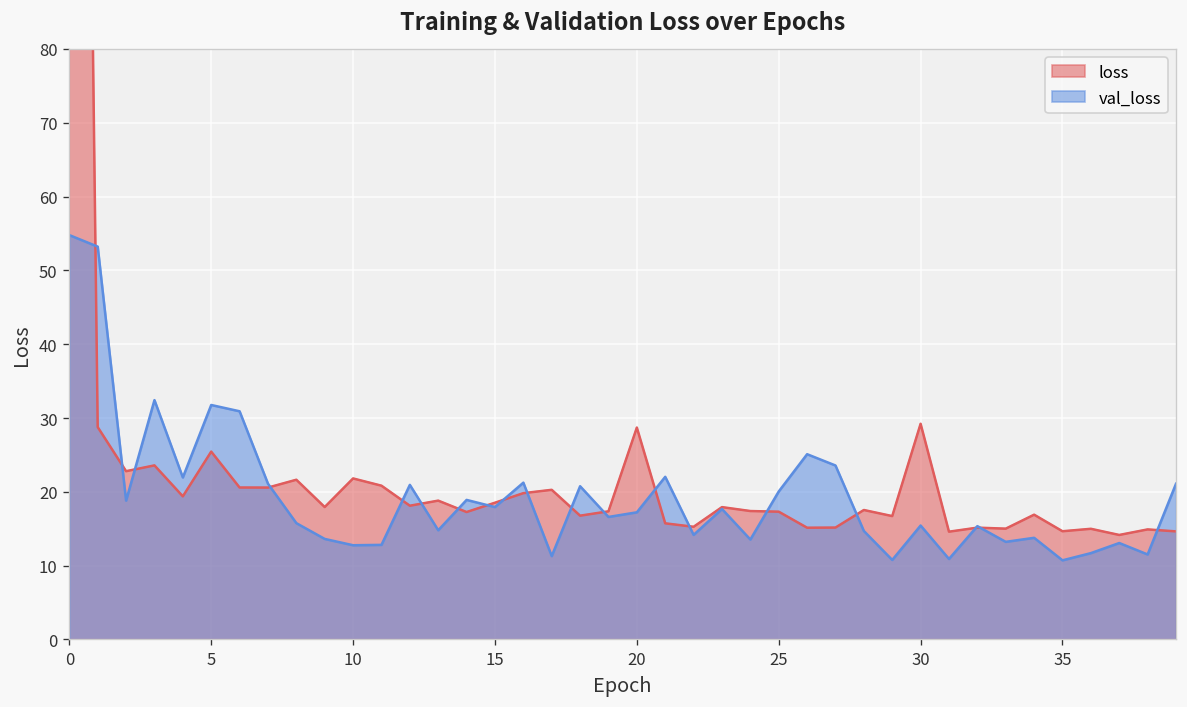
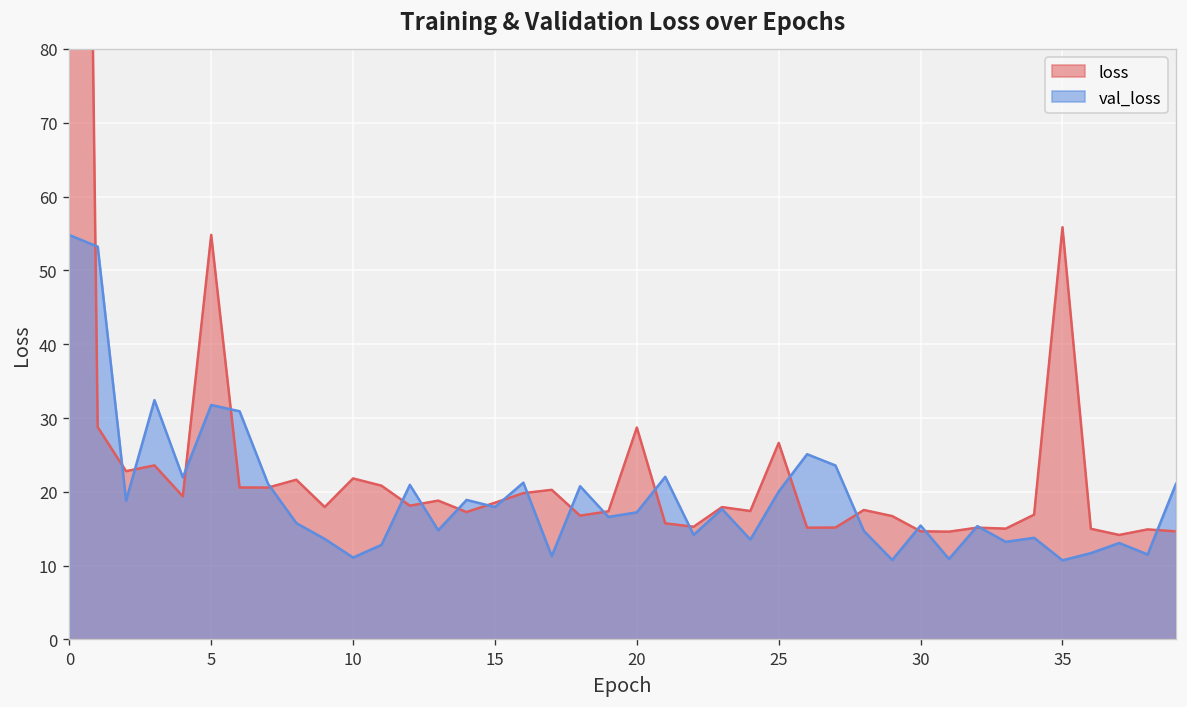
loss, 5: 25 -> 55
val_loss, 10: 13 -> 11
loss, 25: 17 -> 27
loss, 30: 29 -> 15
loss, 35: 15 -> 56
